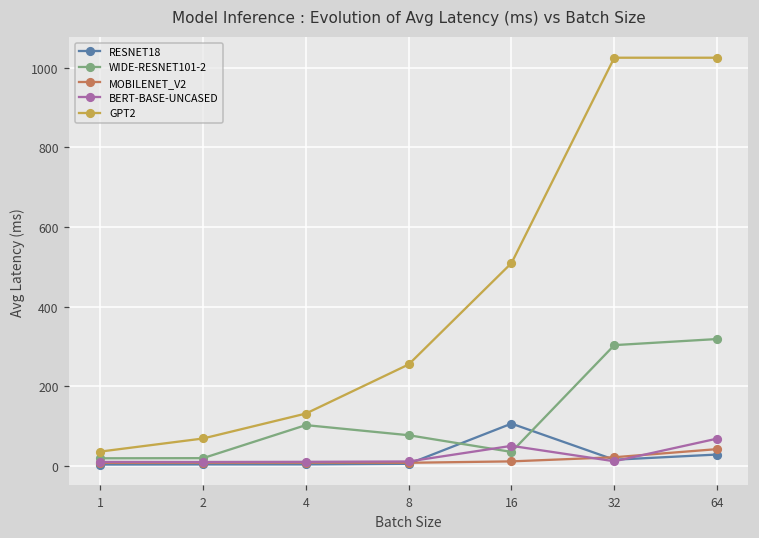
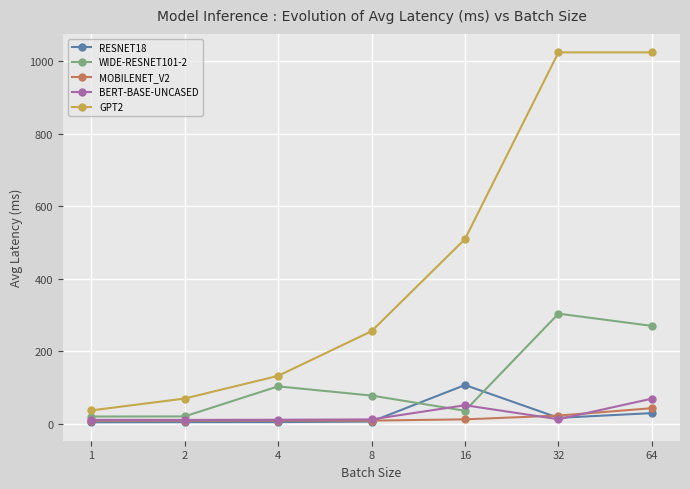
WIDE-RESNET101-2, 64: 320 -> 270
